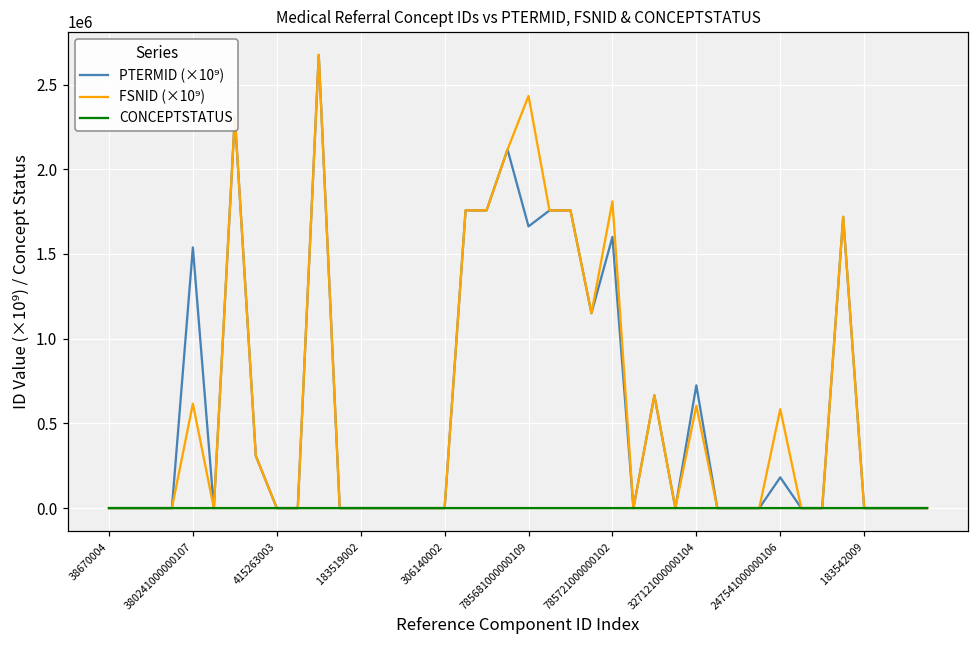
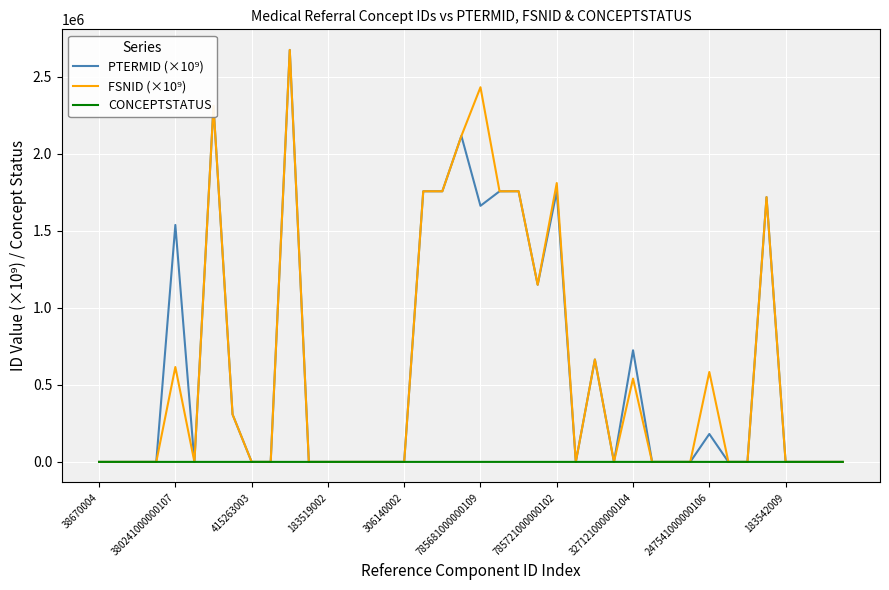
PTERMID (×10⁹), 785721000000102: 1600000 -> 1760000
FSNID (×10⁹), 327121000000104: 600000 -> 540000
